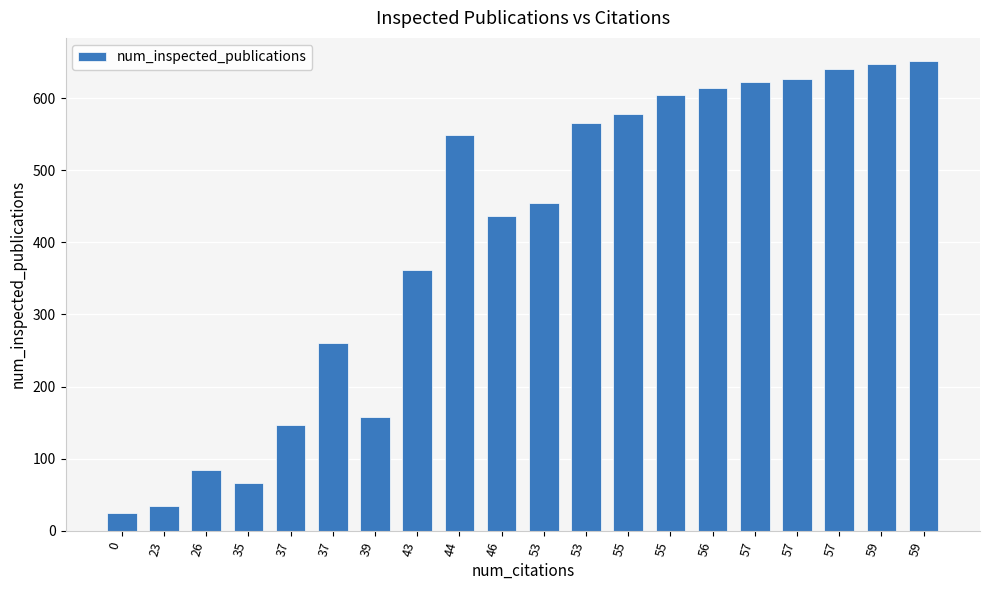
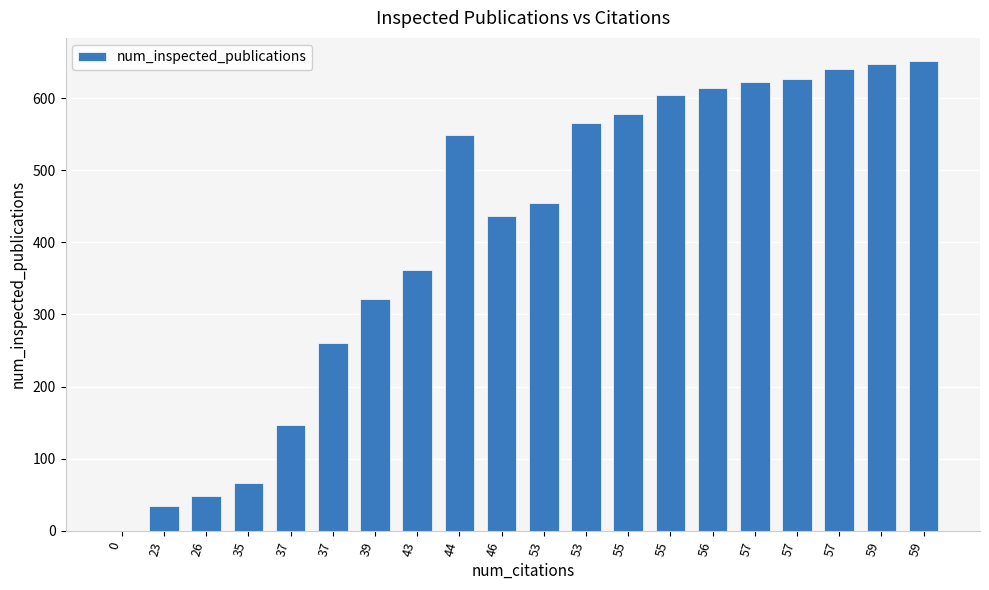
0: 30 -> 0
26: 80 -> 50
39: 160 -> 320
